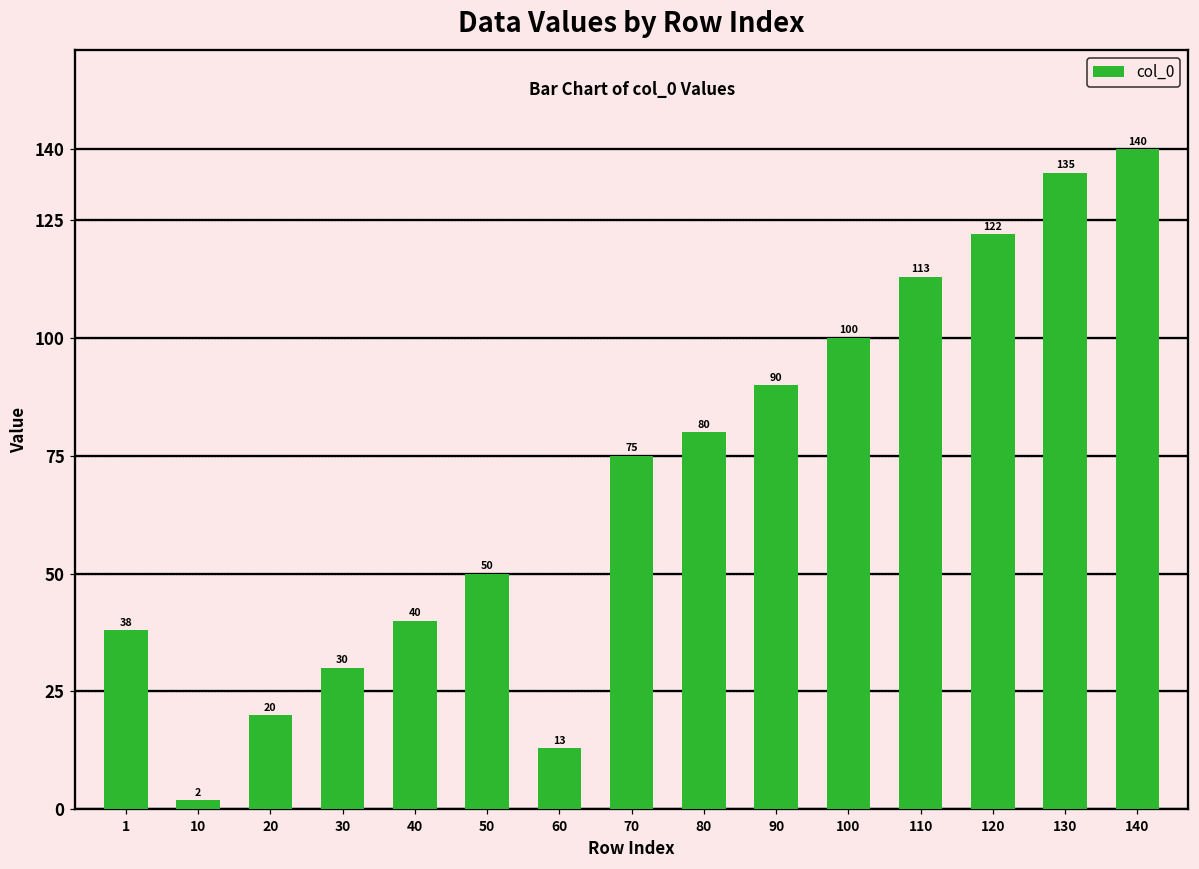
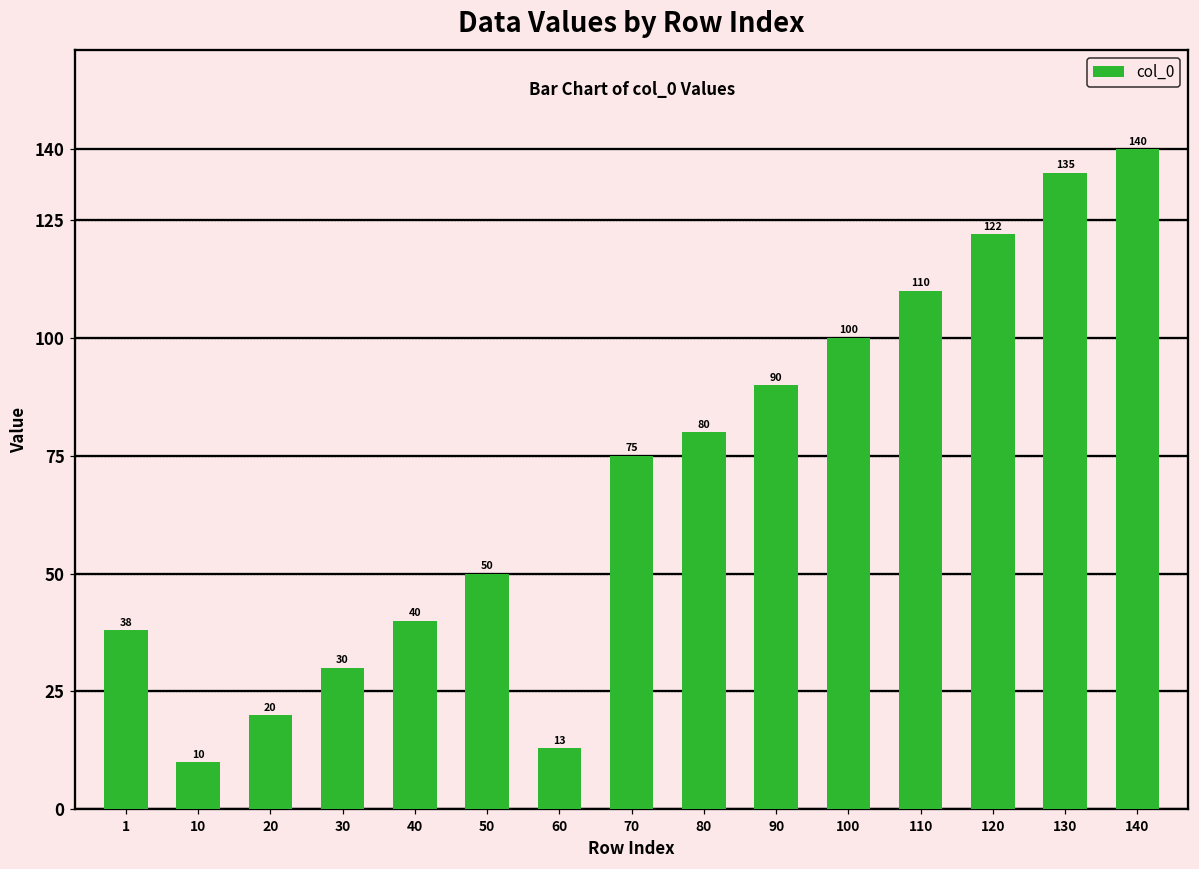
10: 2 -> 10
110: 113 -> 110
